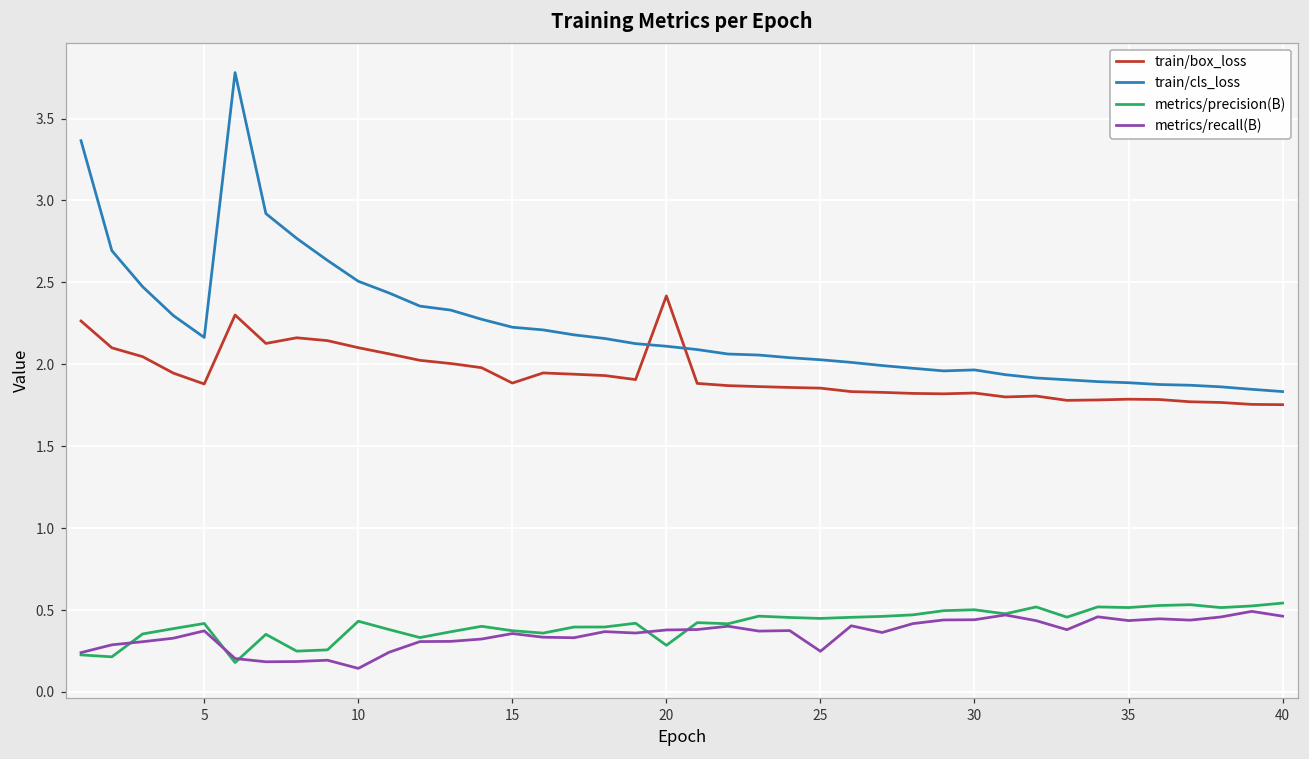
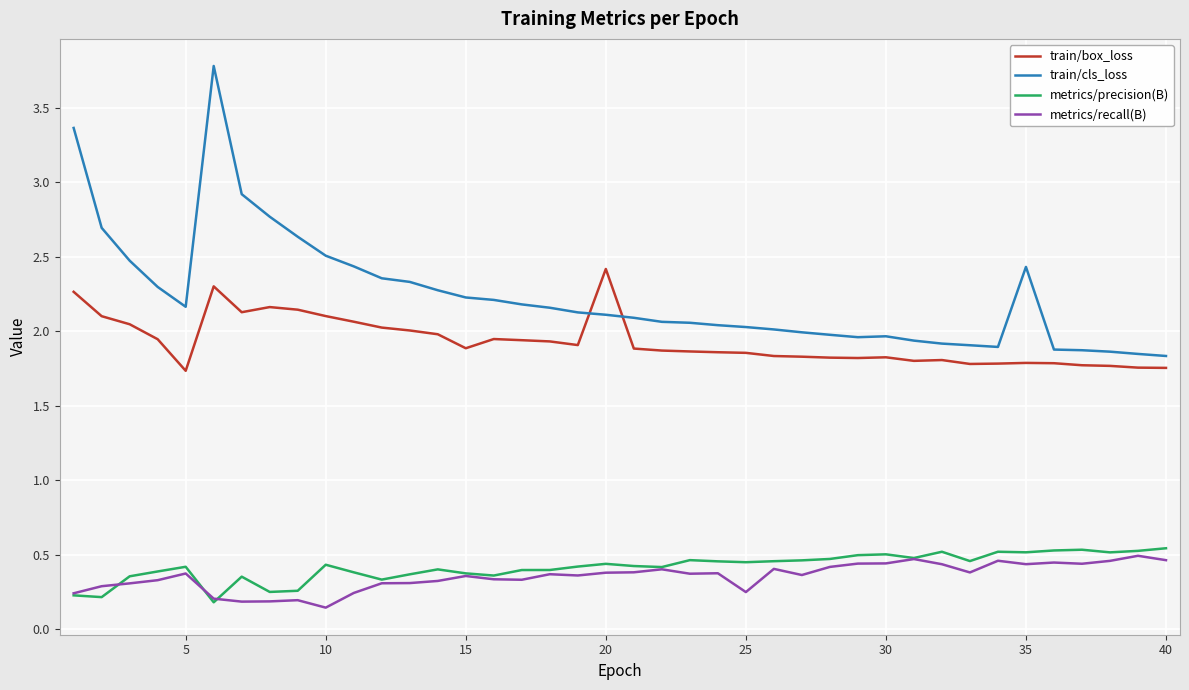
train/box_loss, 5: 1.88 -> 1.73
metrics/precision(B), 20: 0.28 -> 0.44
train/cls_loss, 35: 1.89 -> 2.43
